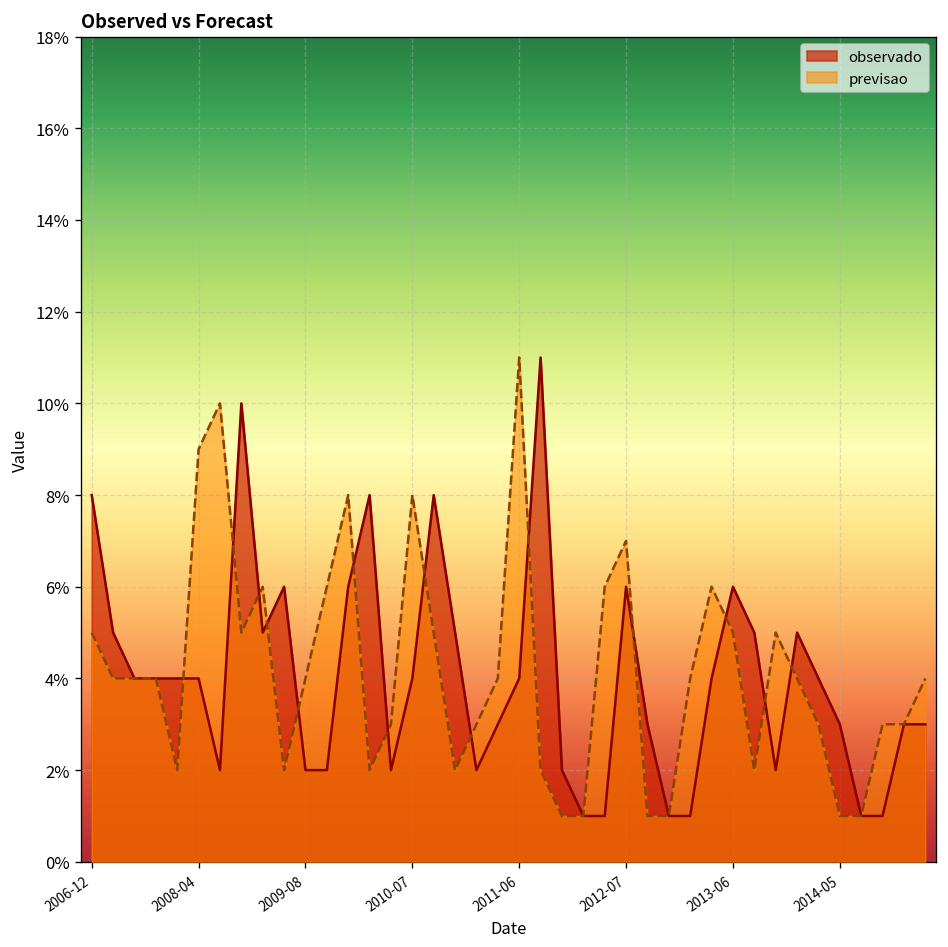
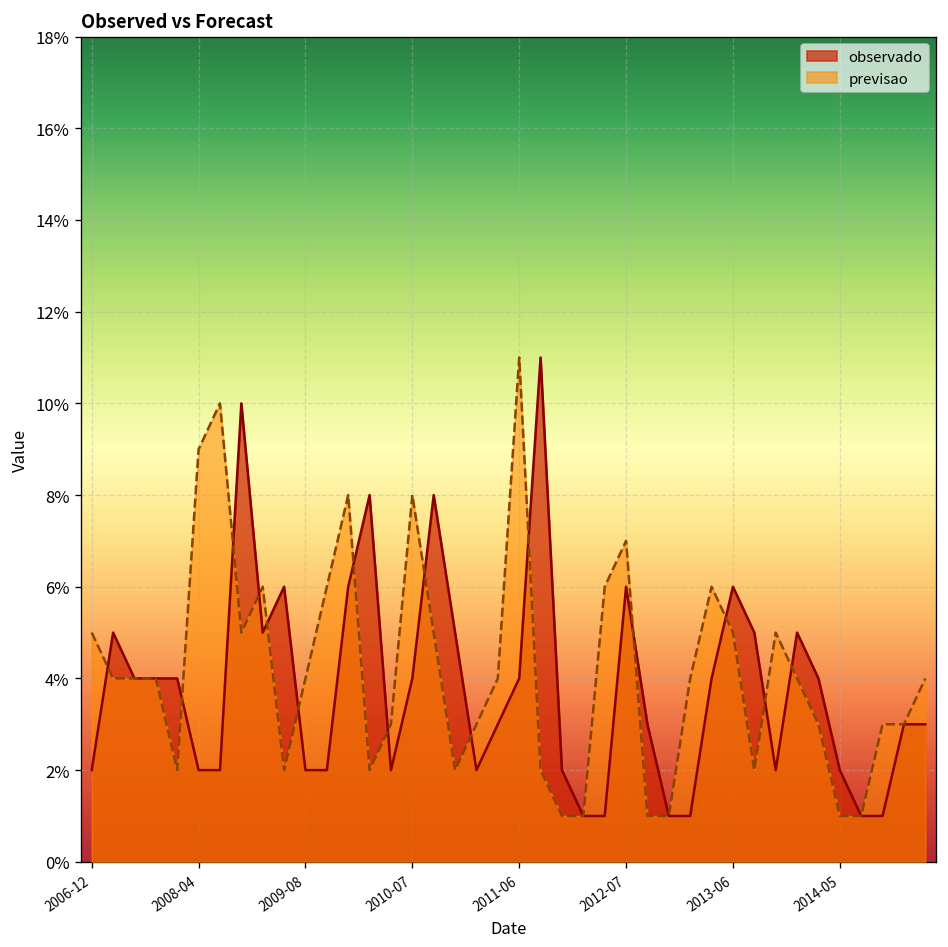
observado, 2006-12: 8.0% -> 2.0%
observado, 2008-04: 4.0% -> 2.0%
observado, 2014-05: 3.0% -> 2.0%
